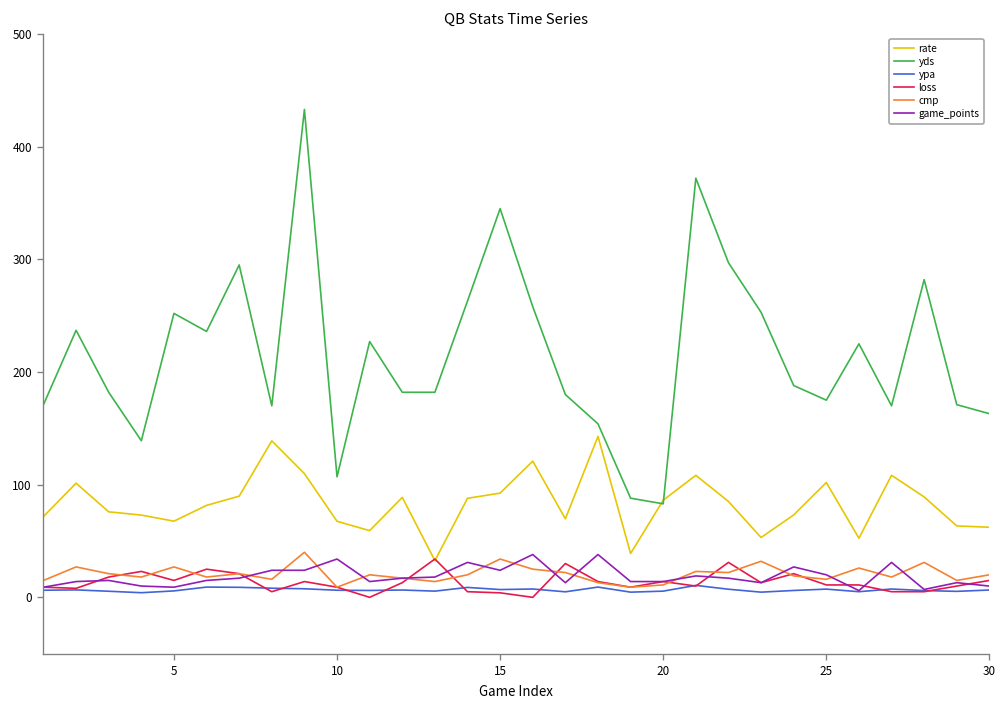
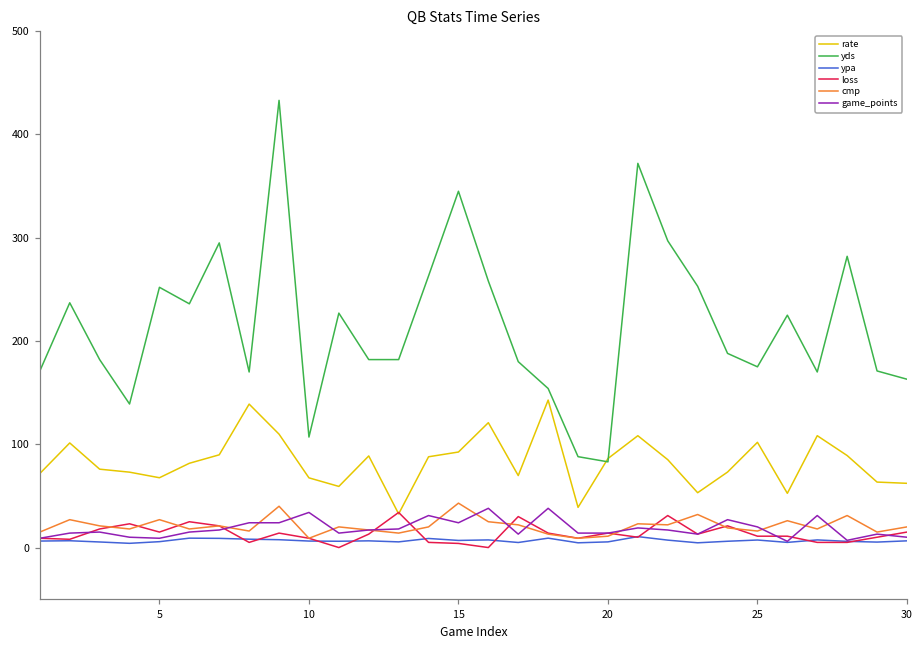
cmp, 15: 30 -> 40
